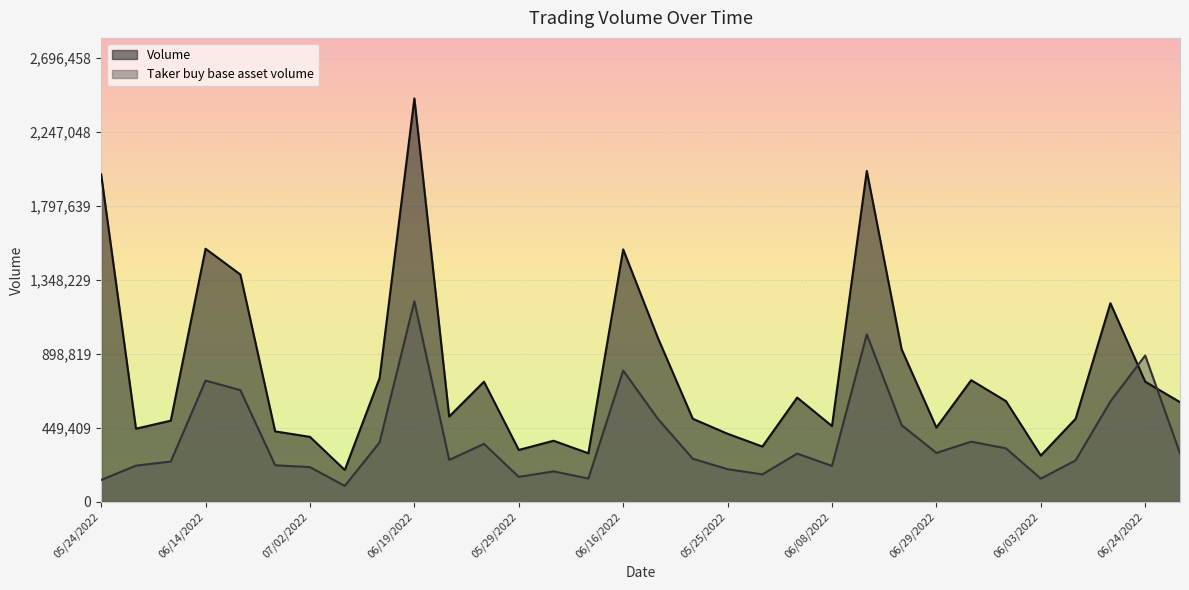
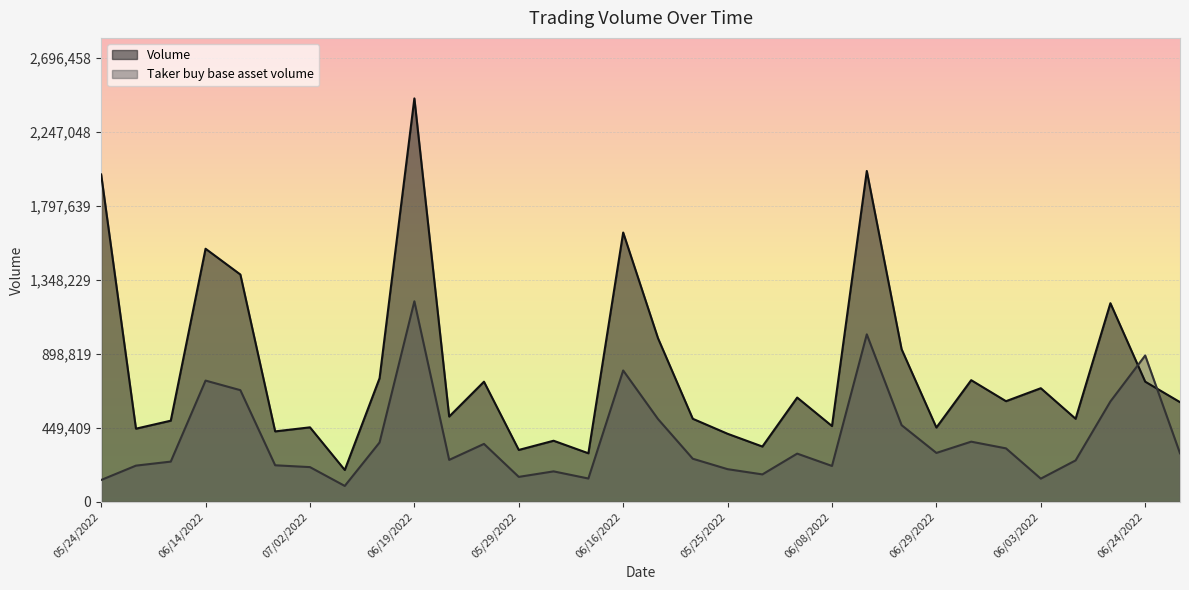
Volume, 07/02/2022: 400,000 -> 450,000
Volume, 06/16/2022: 1,530,000 -> 1,640,000
Volume, 06/03/2022: 280,000 -> 690,000
